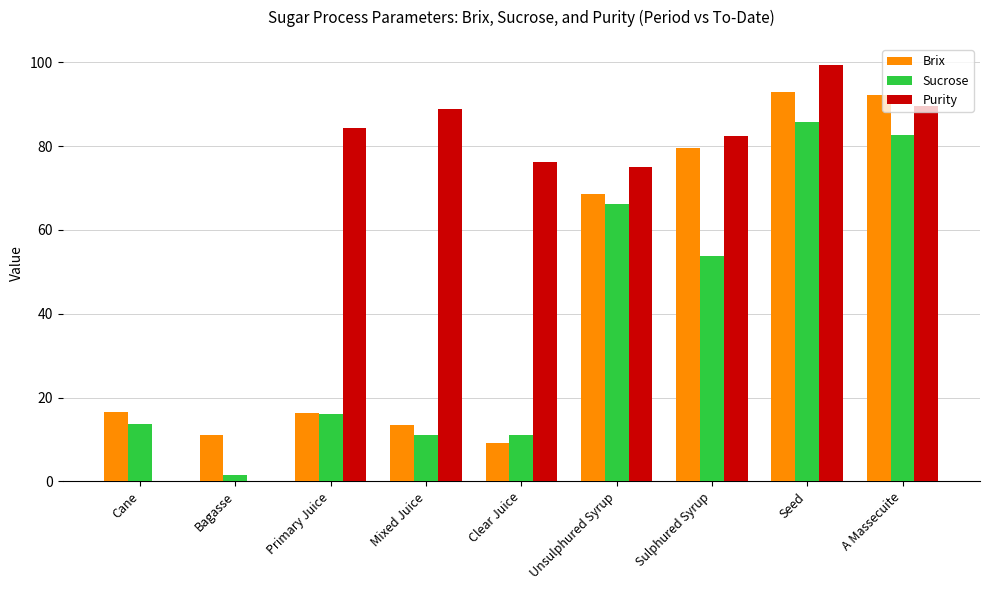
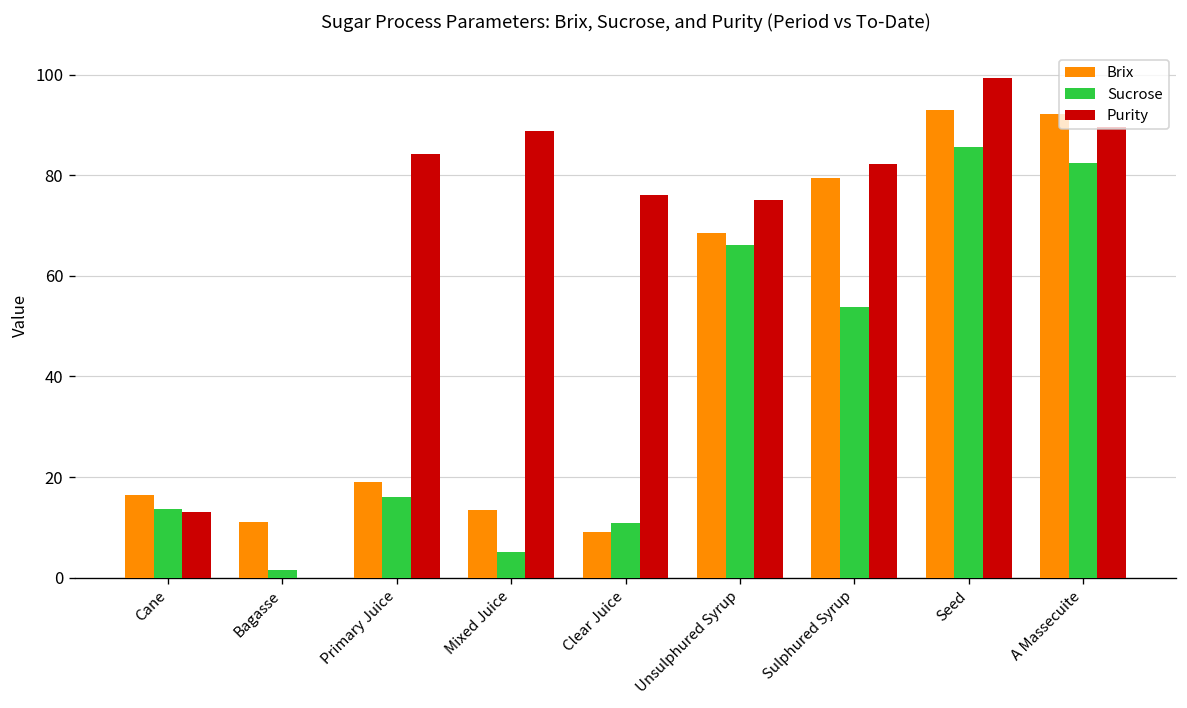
Purity, Cane: 0 -> 13
Brix, Primary Juice: 16 -> 19
Sucrose, Mixed Juice: 11 -> 5
